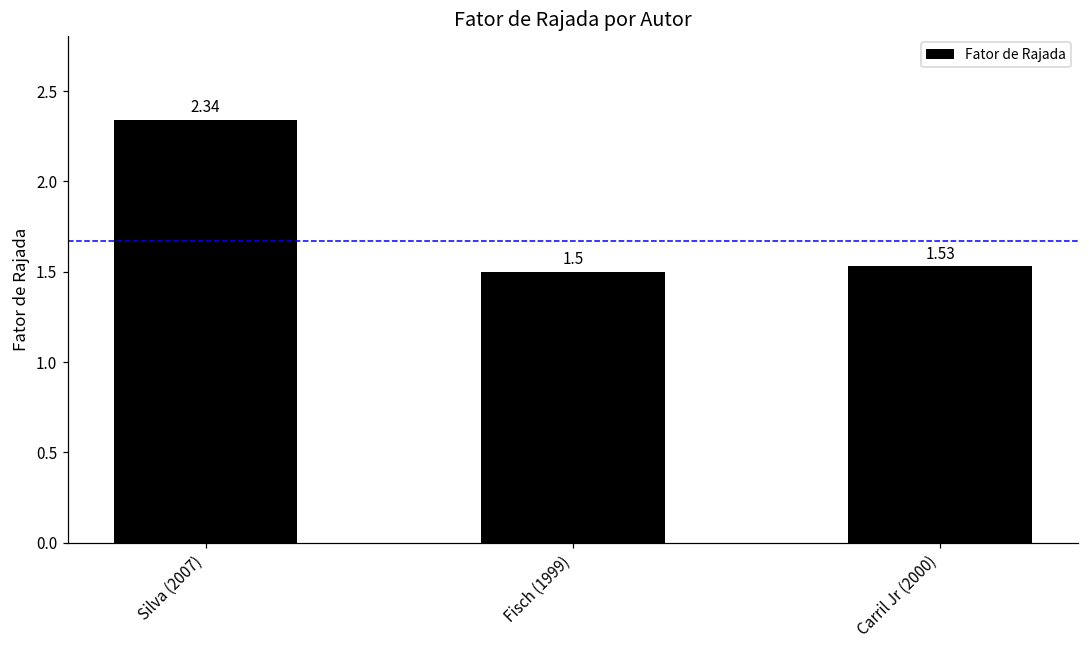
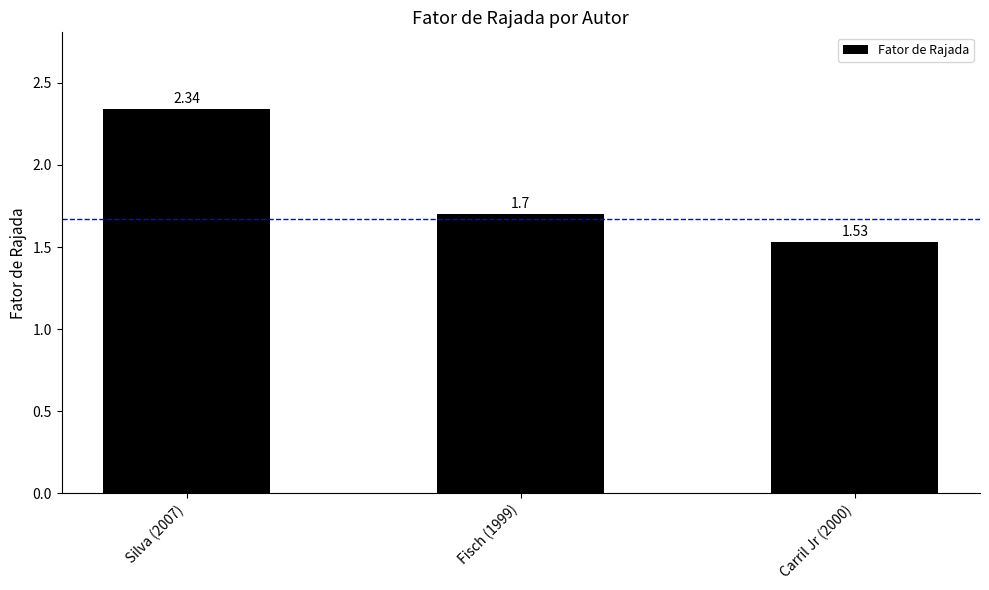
Fisch (1999): 1.5 -> 1.7
